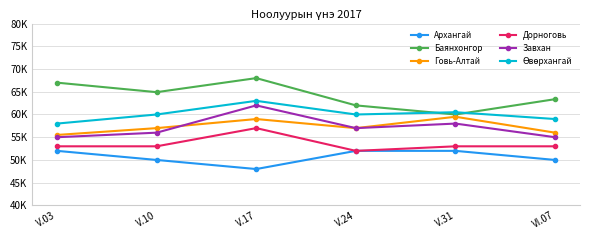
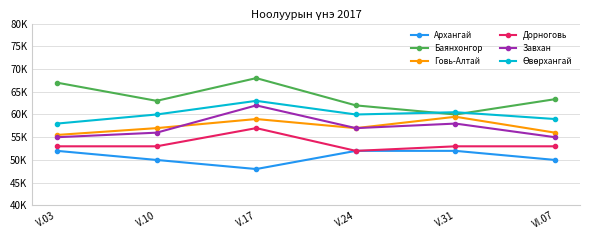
Баянхонгор, V.10: 65000 -> 63000
